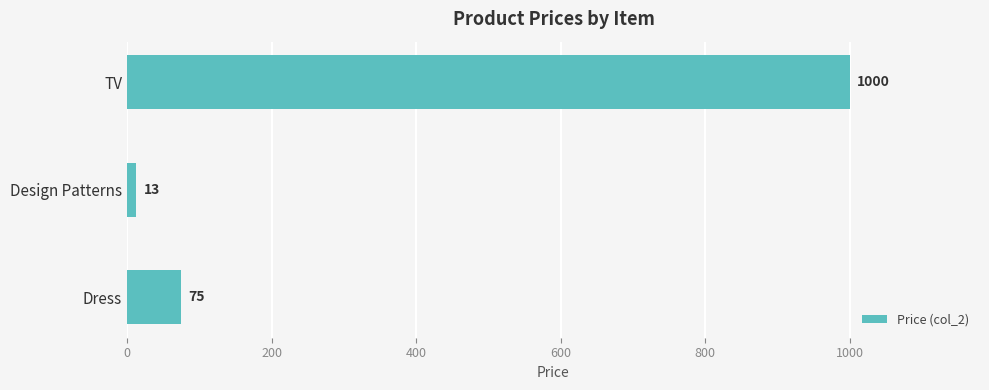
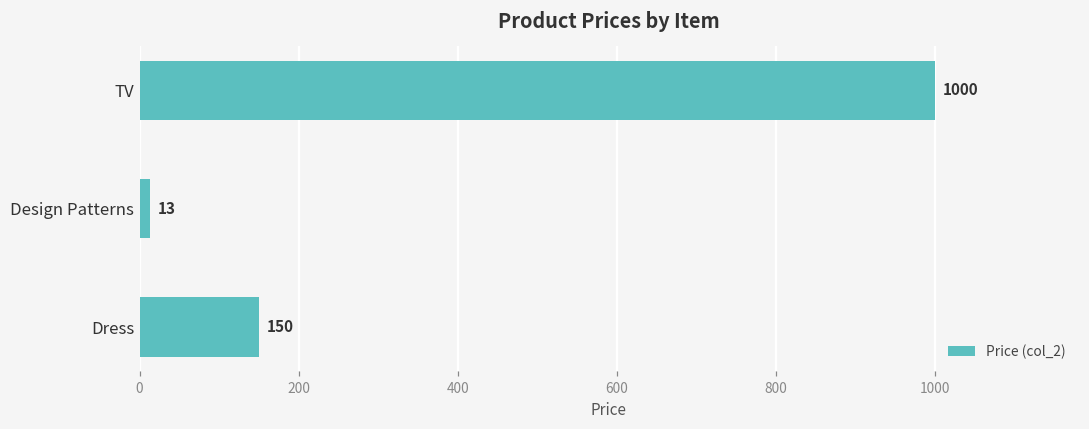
Dress: 75 -> 150
